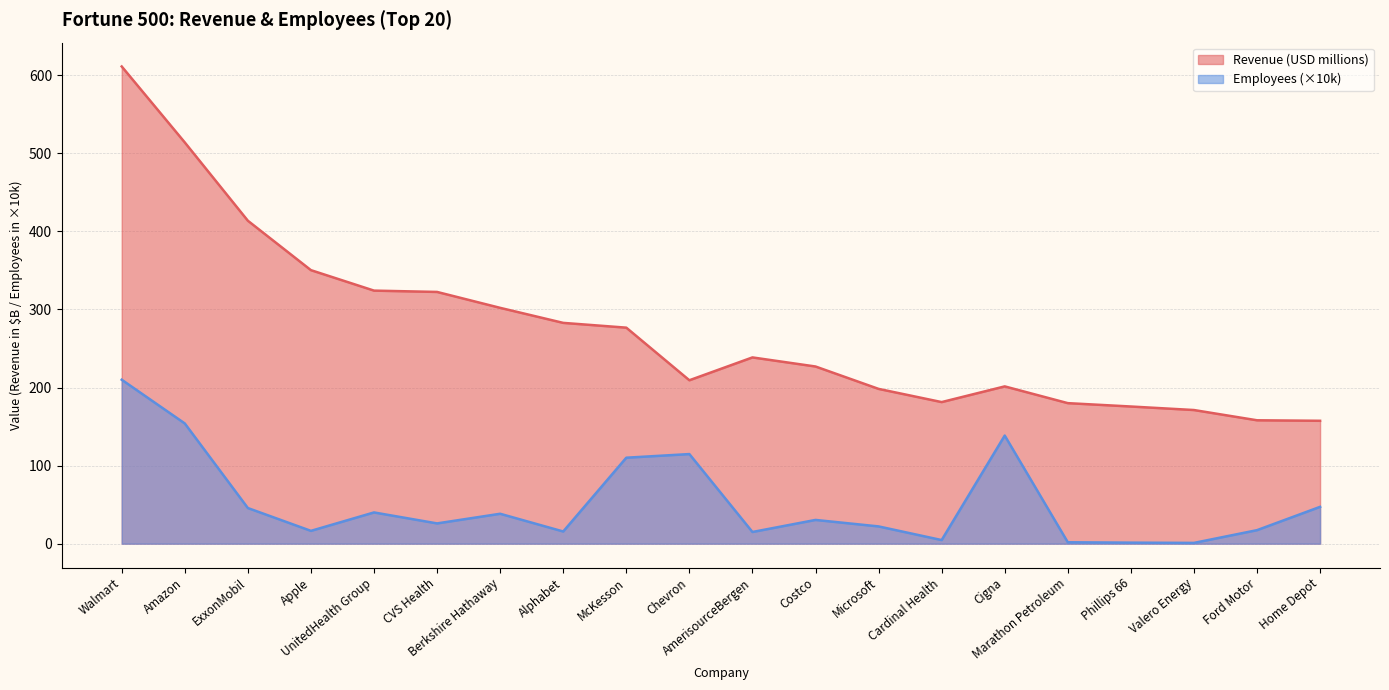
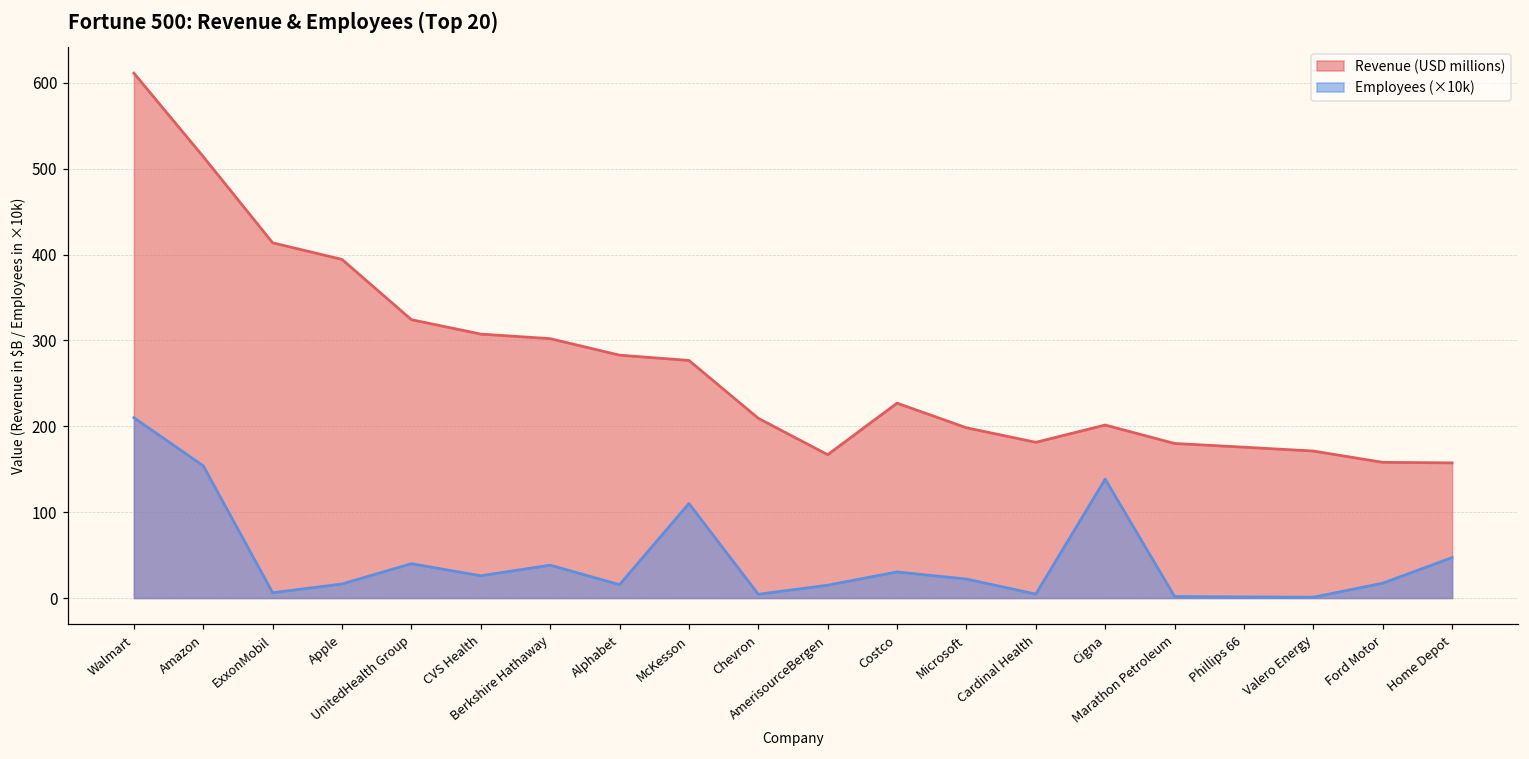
Employees (×10k), ExxonMobil: 50 -> 10
Revenue (USD millions), Apple: 350 -> 390
Revenue (USD millions), CVS Health: 320 -> 310
Employees (×10k), Chevron: 110 -> 0
Revenue (USD millions), AmerisourceBergen: 240 -> 170
